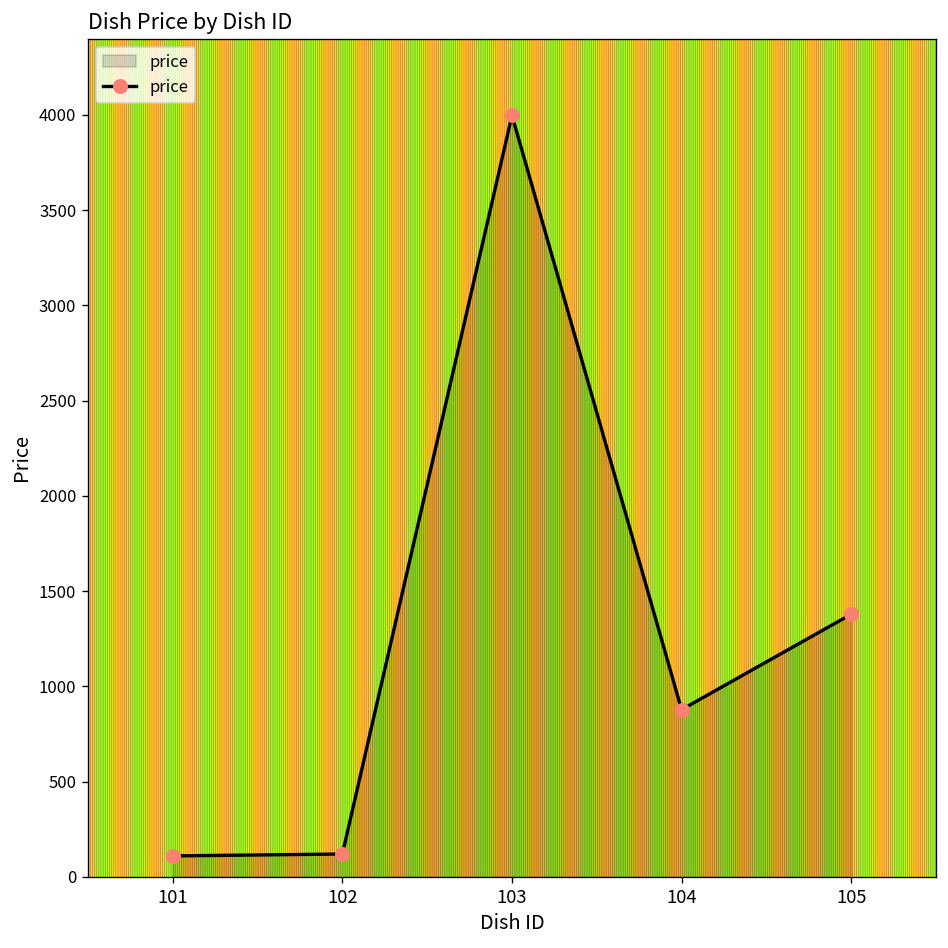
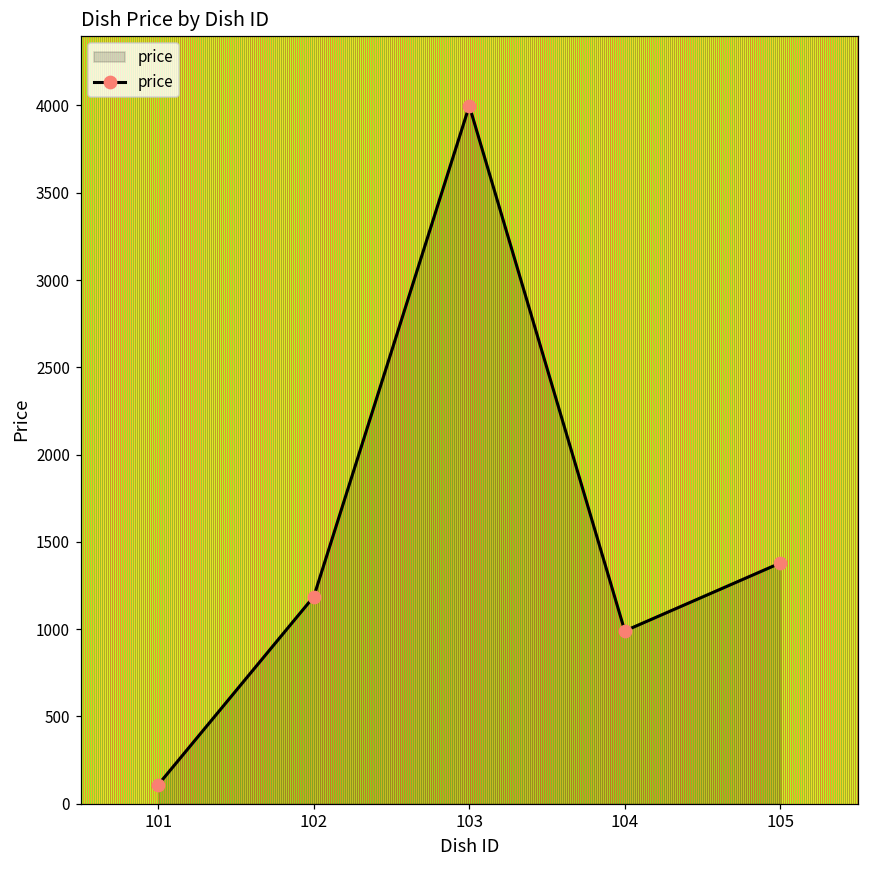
102: 120 -> 1190
104: 880 -> 990
